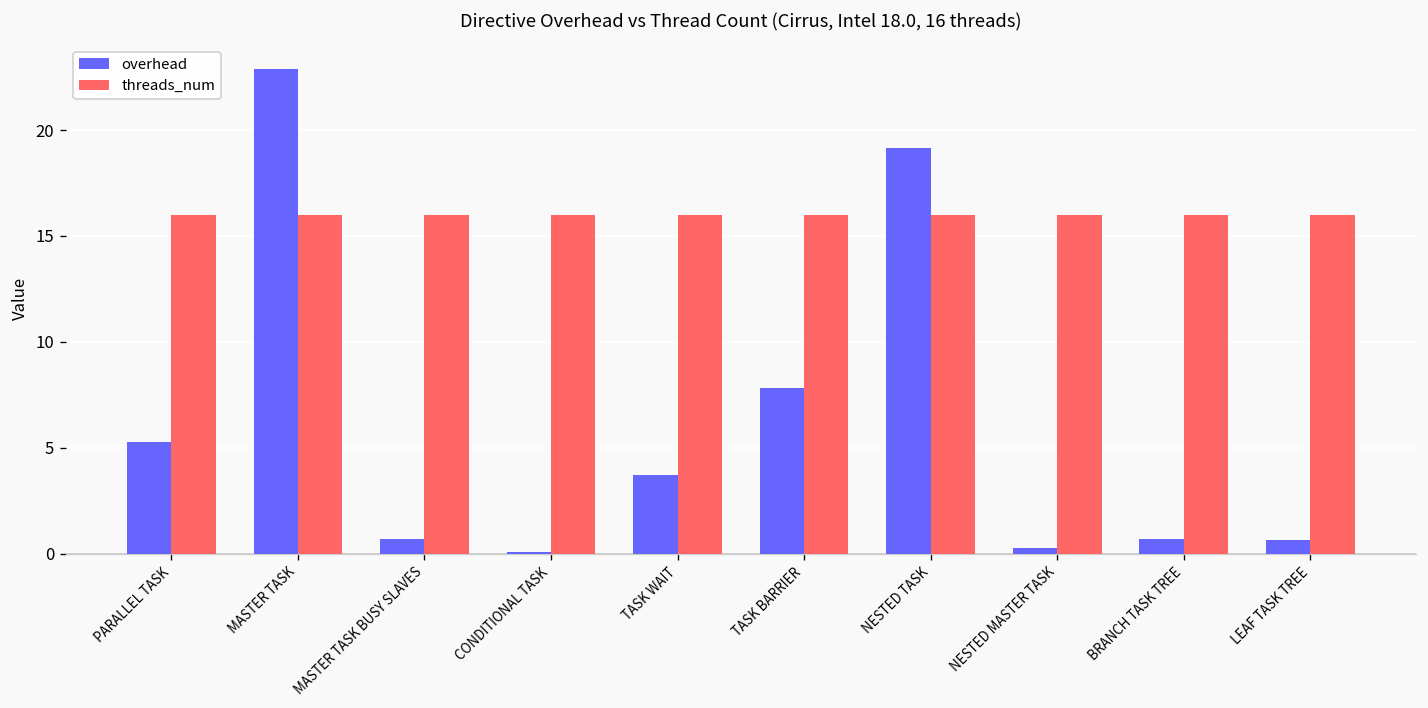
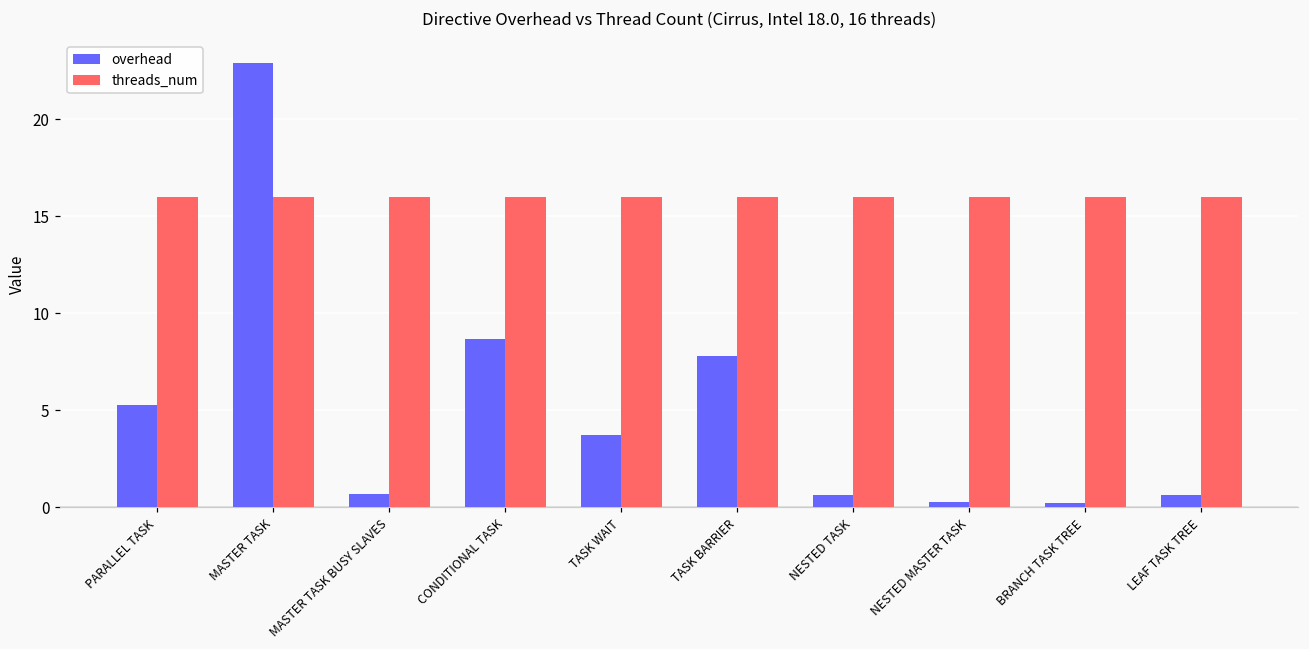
overhead, CONDITIONAL TASK: 0.1 -> 8.7
overhead, NESTED TASK: 19.2 -> 0.6
overhead, BRANCH TASK TREE: 0.7 -> 0.2
